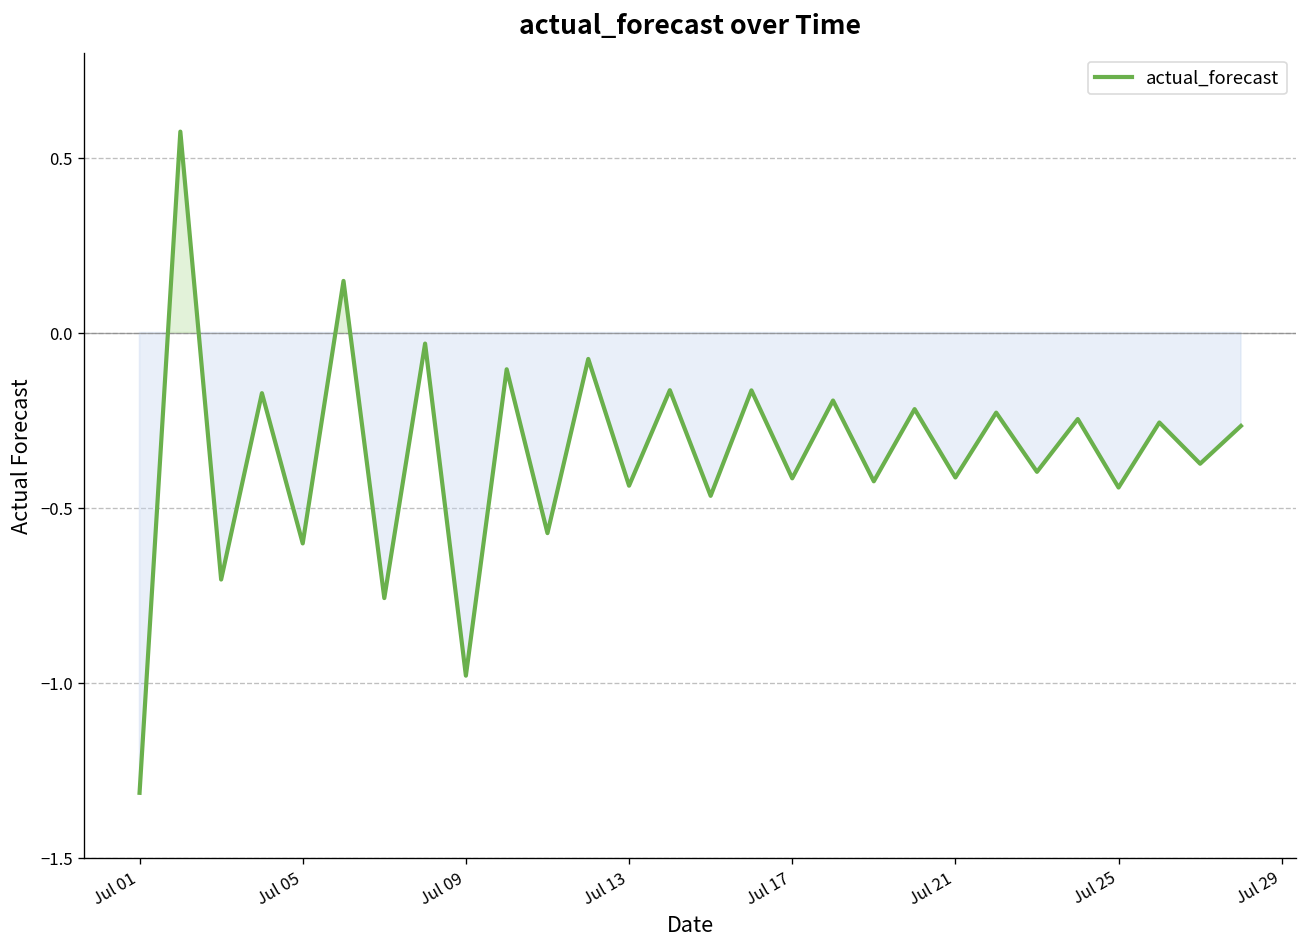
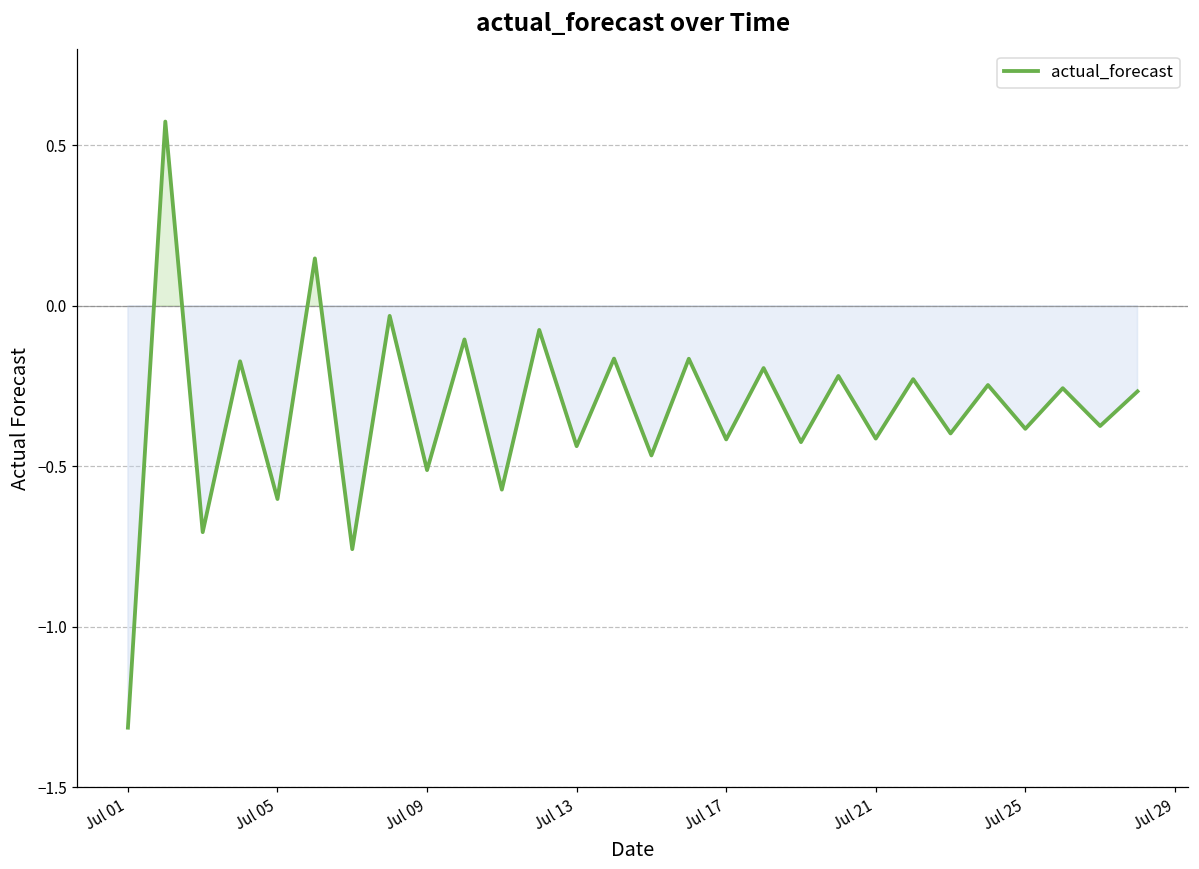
Jul 09: -0.98 -> -0.51
Jul 25: -0.44 -> -0.38
